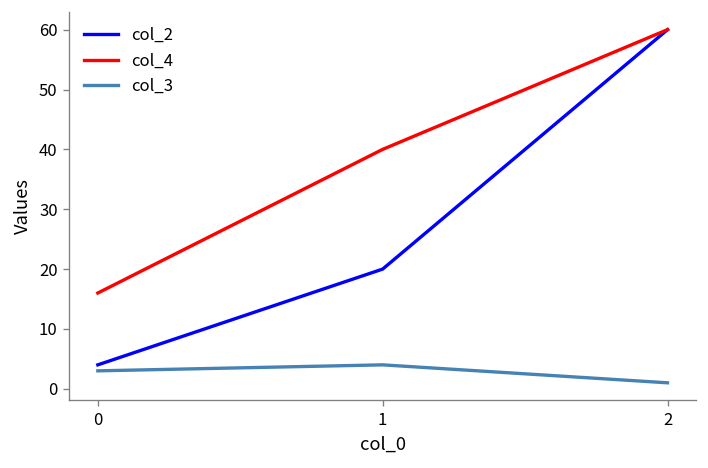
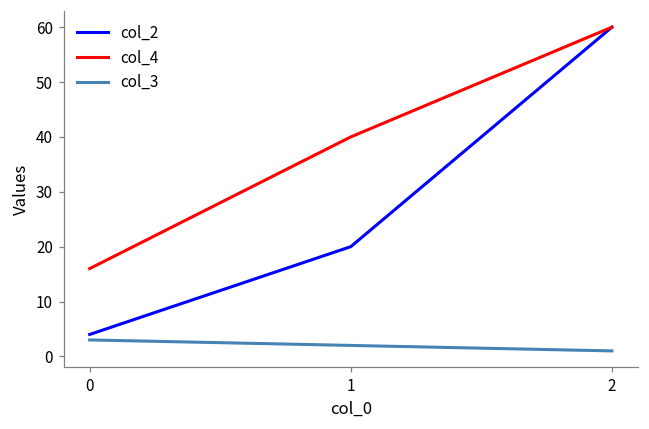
col_3, 1: 4 -> 2
